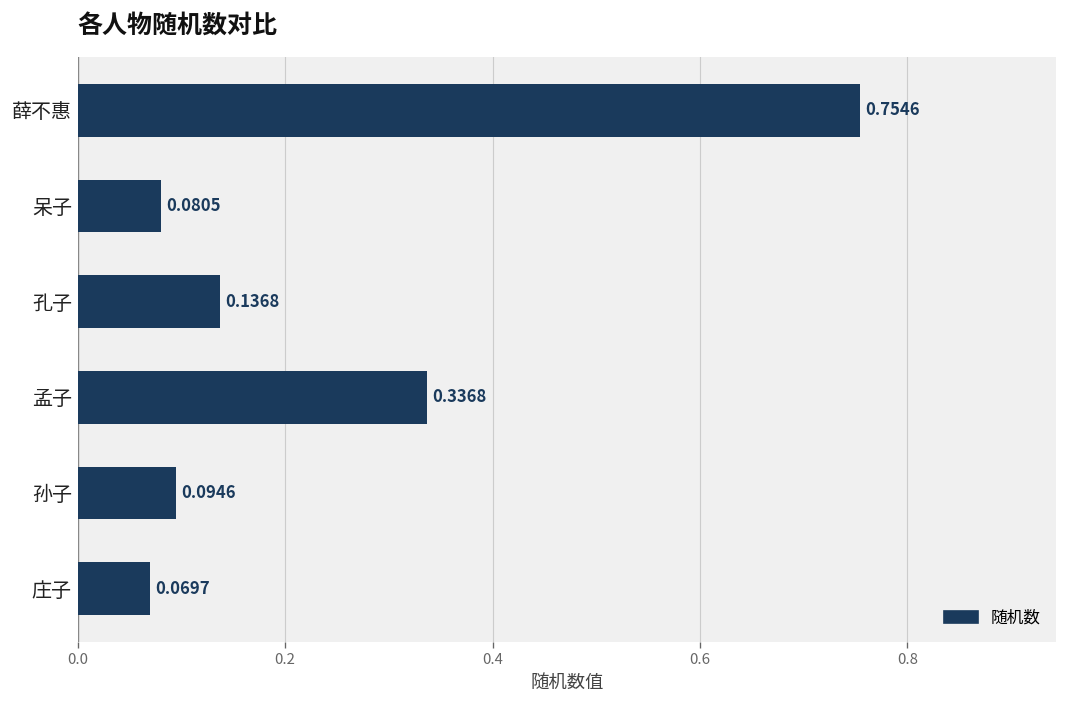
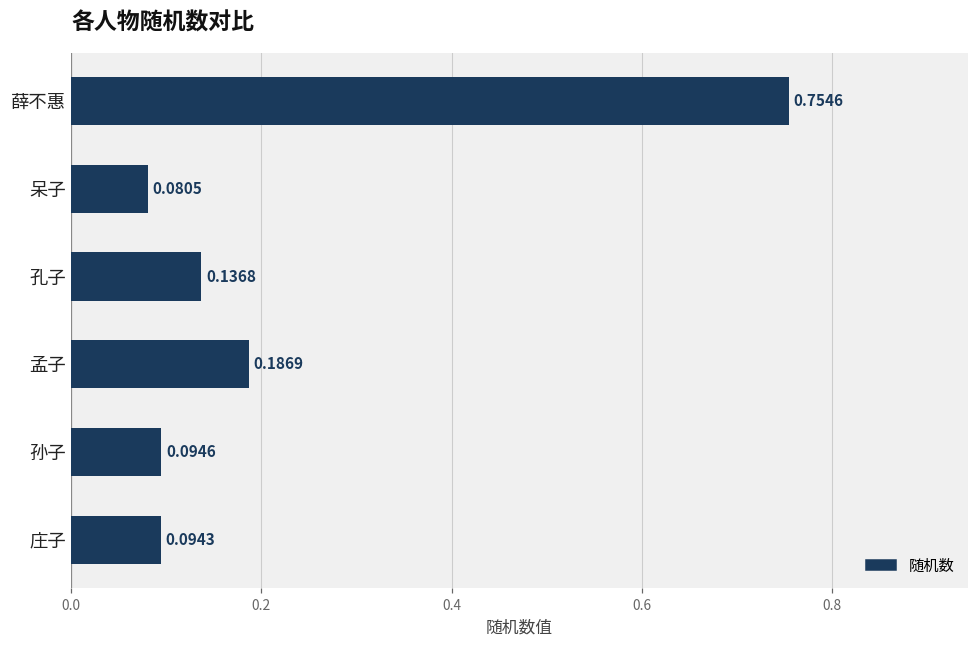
孟子: 0.3368 -> 0.1869
庄子: 0.0697 -> 0.0943
